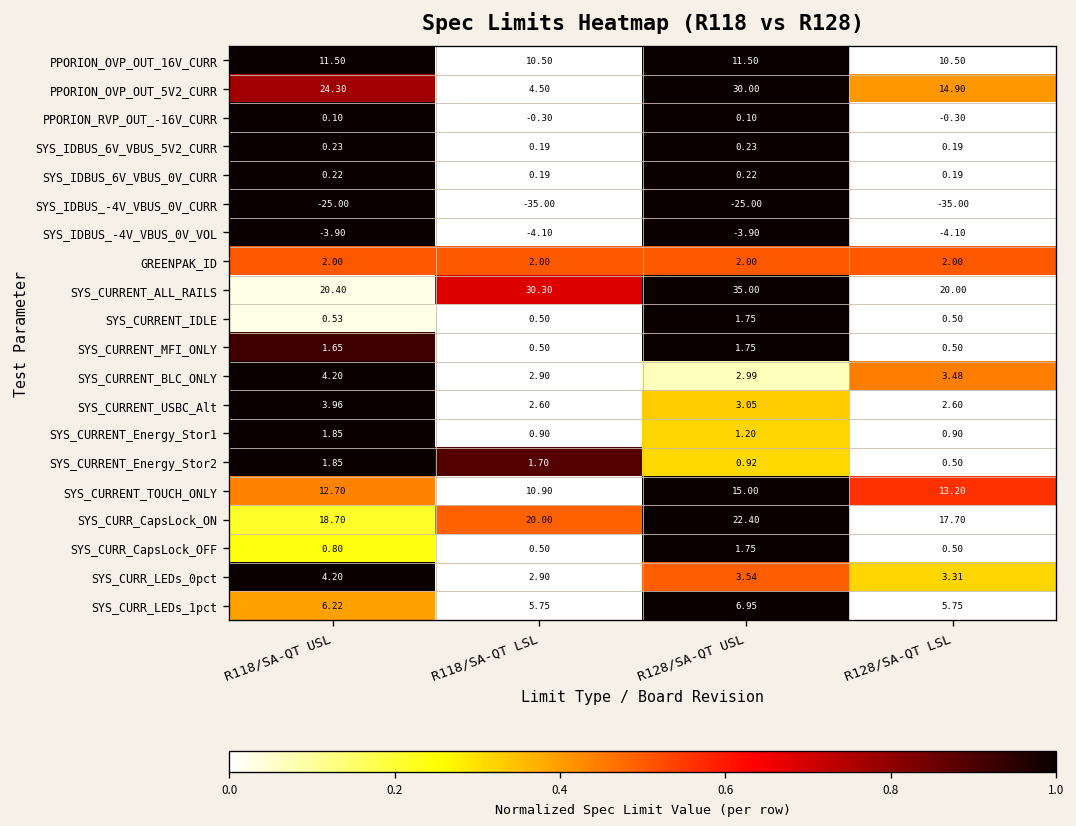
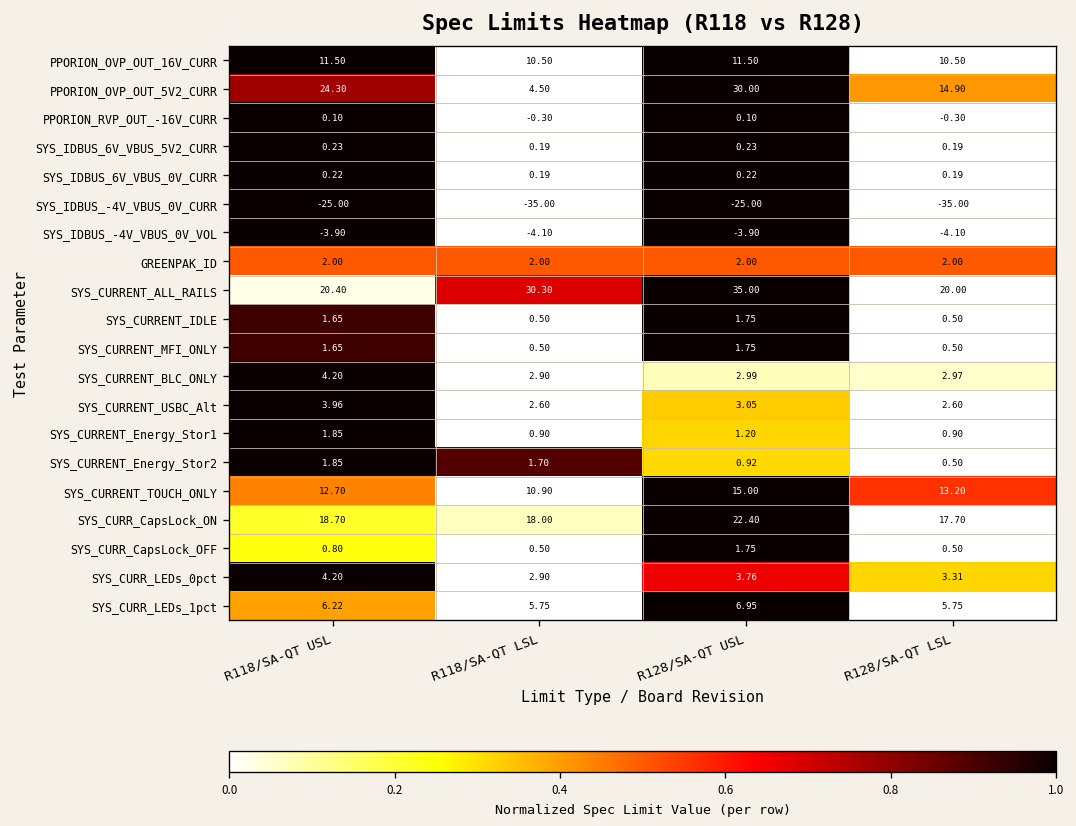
SYS_CURRENT_IDLE, R118/SA-QT USL: 0.53 -> 1.65
SYS_CURRENT_BLC_ONLY, R128/SA-QT LSL: 3.48 -> 2.97
SYS_CURR_CapsLock_ON, R118/SA-QT LSL: 20.00 -> 18.00
SYS_CURR_LEDs_0pct, R128/SA-QT USL: 3.54 -> 3.76
